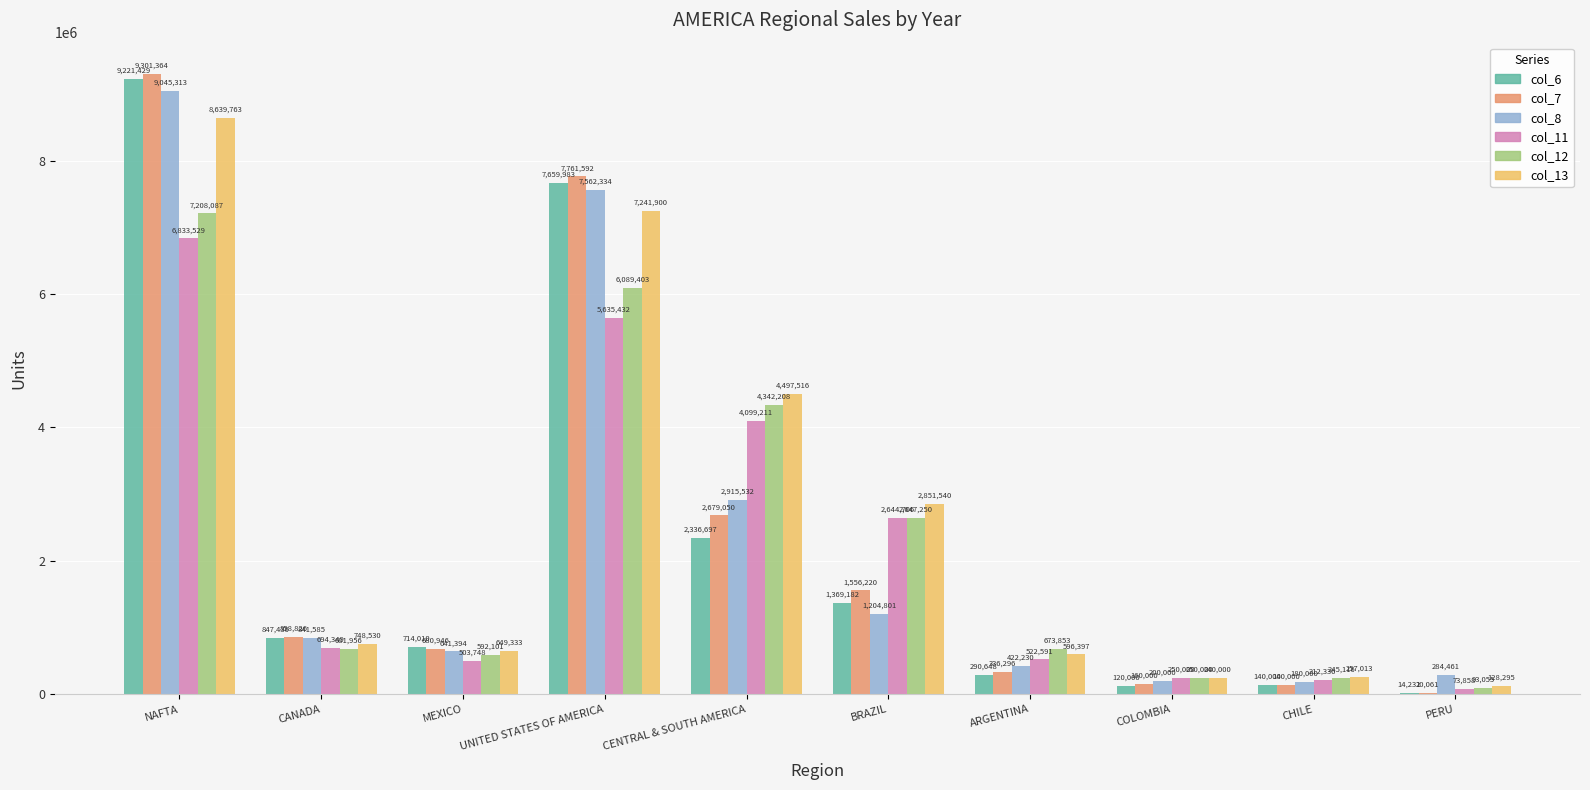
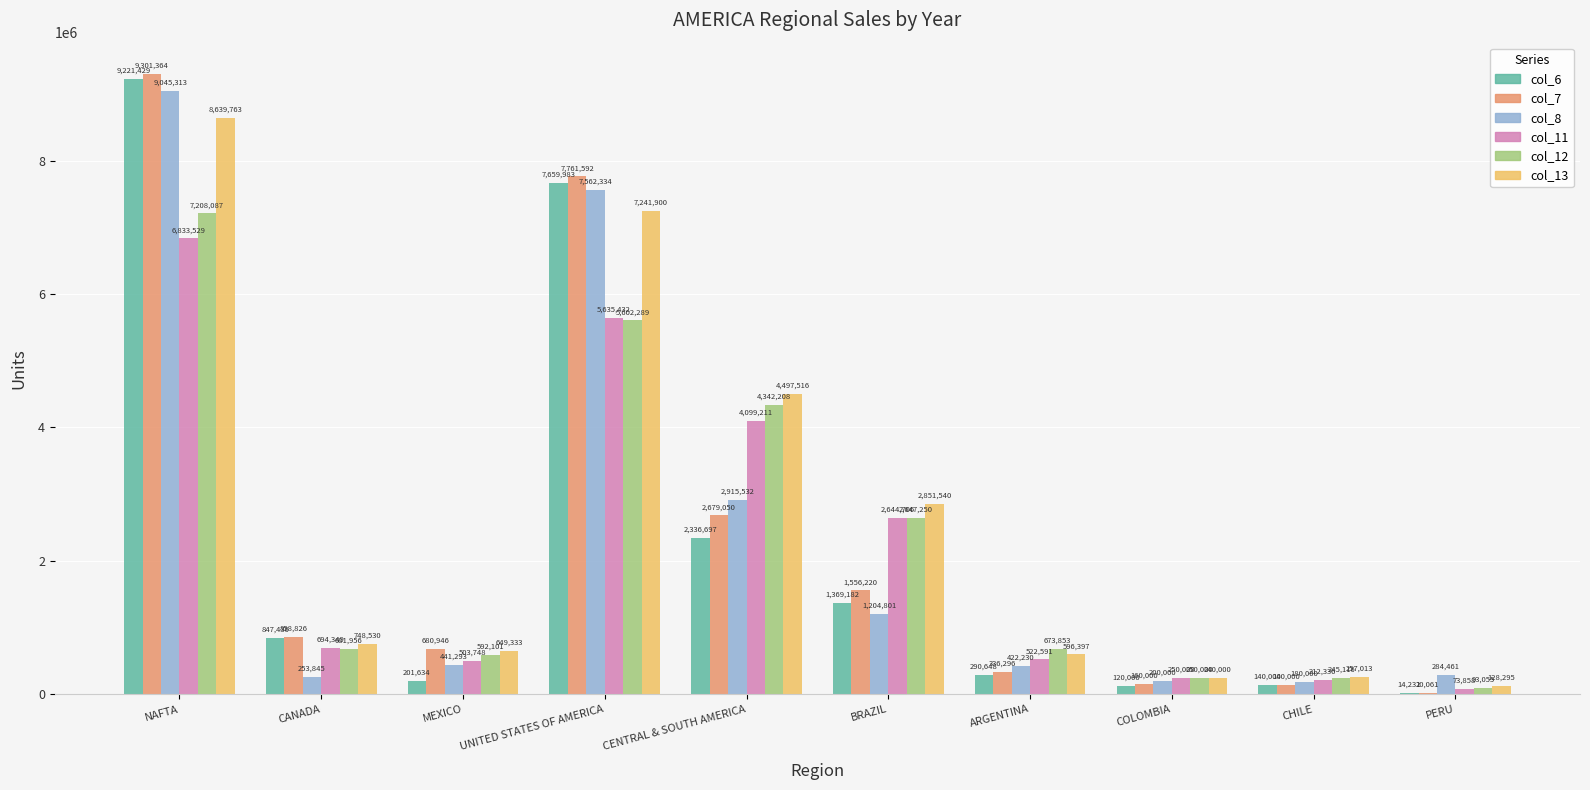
col_8, CANADA: 841,585 -> 253,845
col_6, MEXICO: 714,010 -> 201,634
col_8, MEXICO: 641,394 -> 441,293
col_12, UNITED STATES OF AMERICA: 6,089,403 -> 5,602,289
